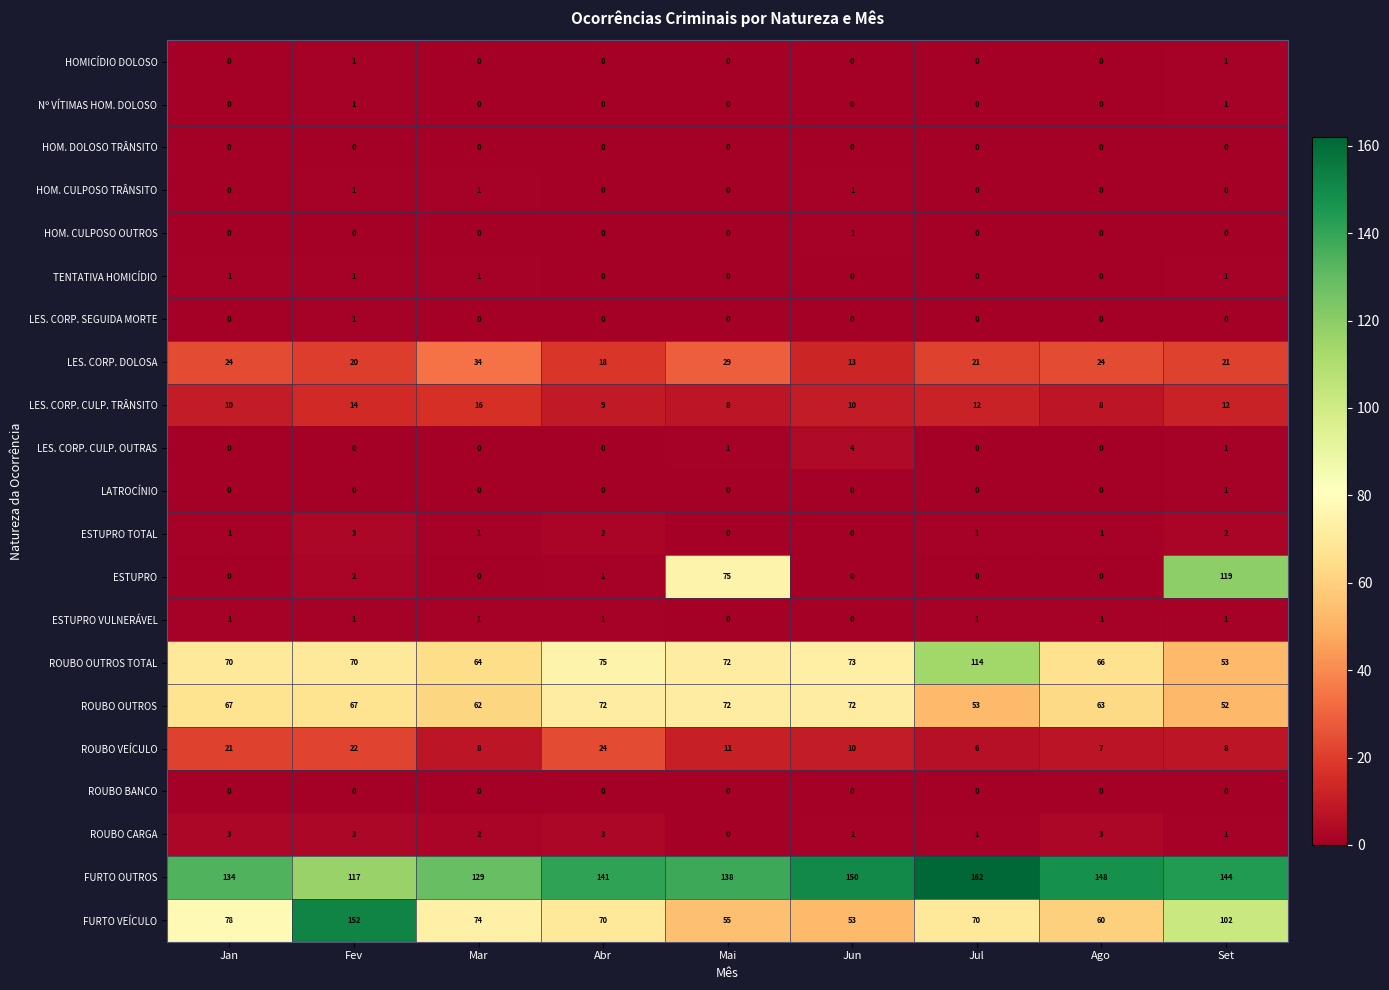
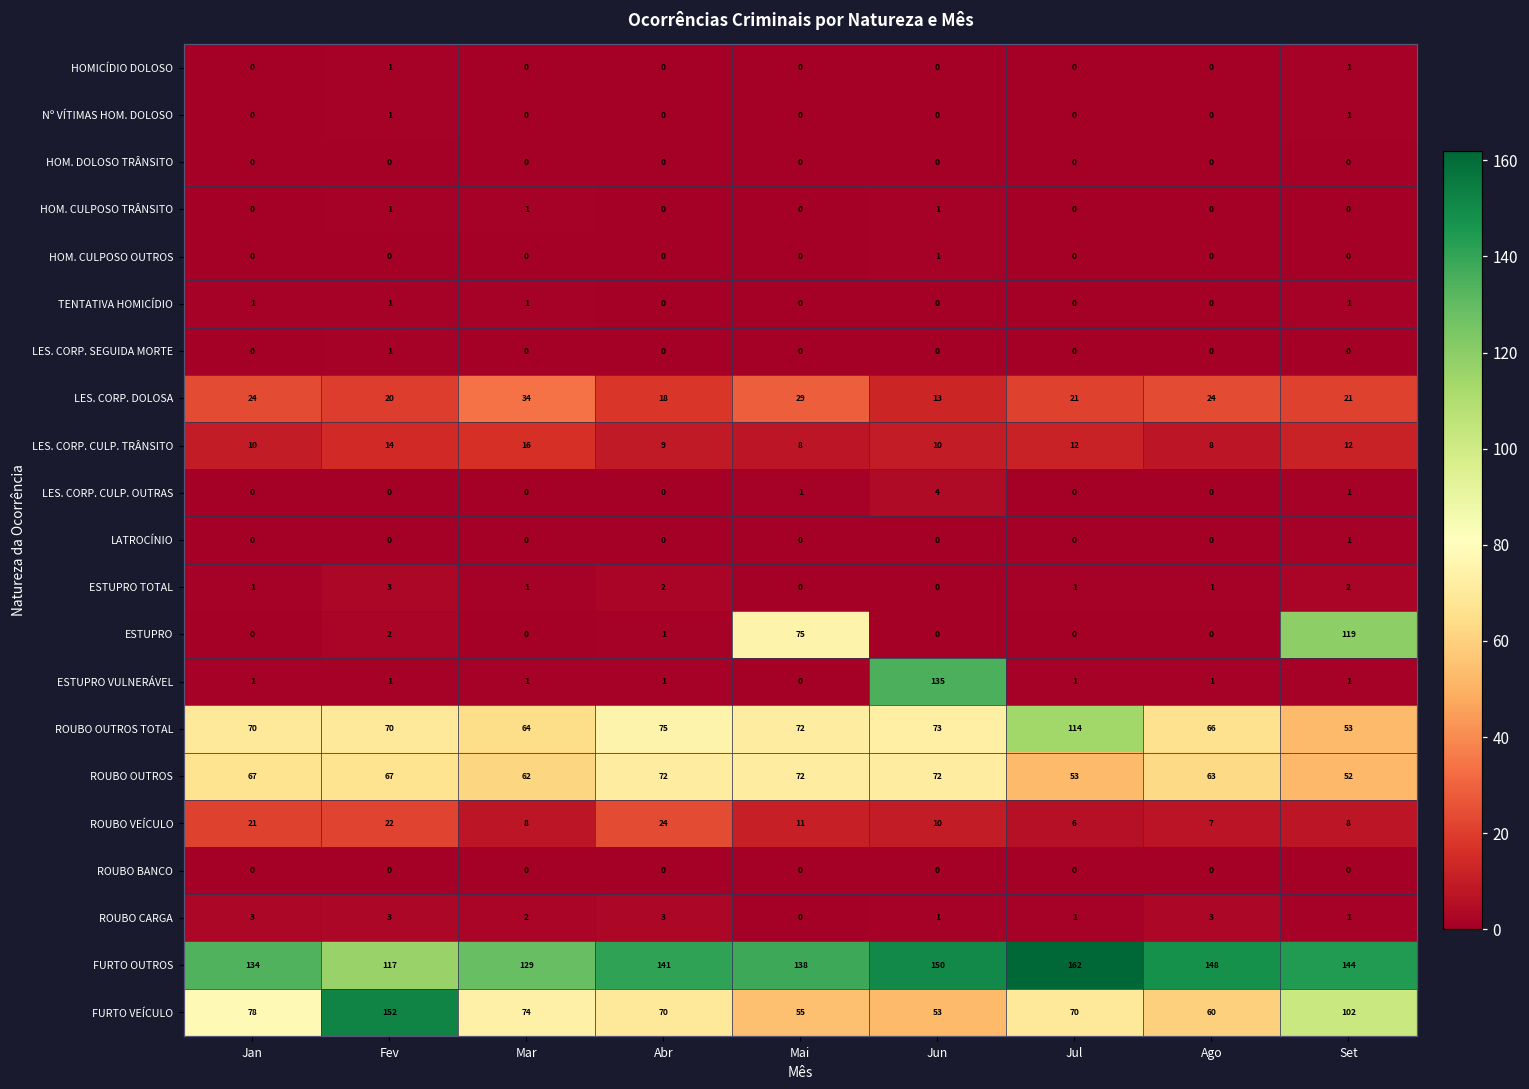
ESTUPRO VULNERÁVEL, Jun: 0 -> 135
